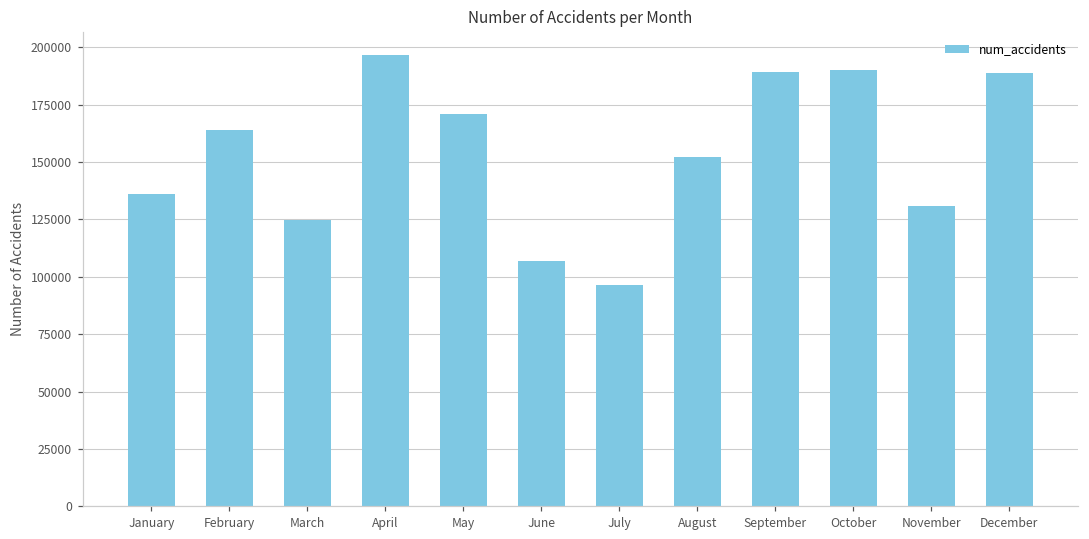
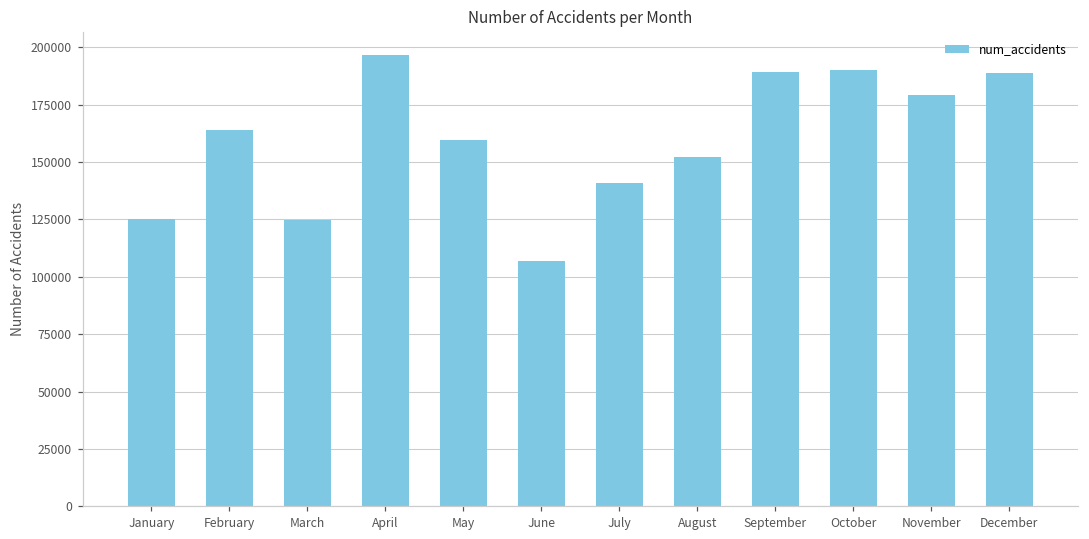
January: 136000 -> 125000
May: 171000 -> 160000
July: 96000 -> 141000
November: 131000 -> 179000
